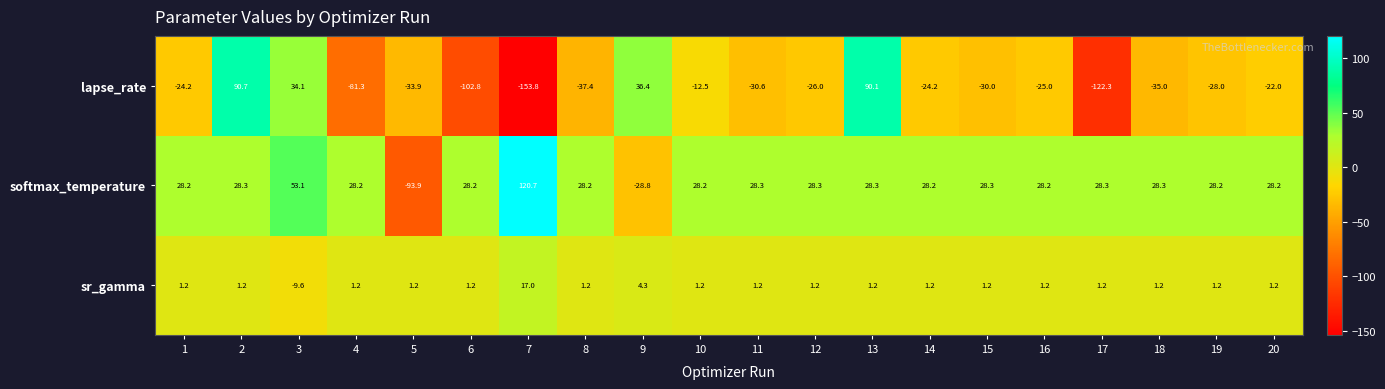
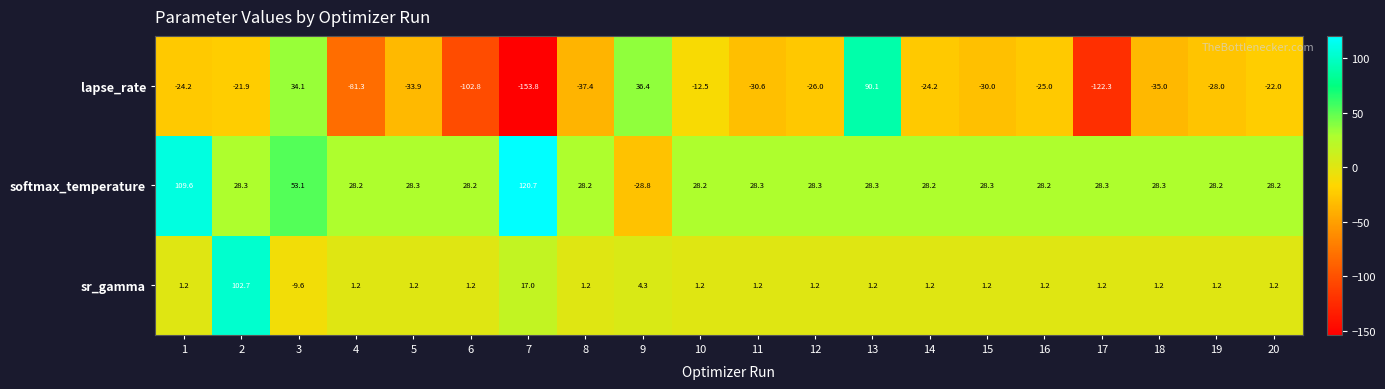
lapse_rate, 2: 90.7 -> -21.9
softmax_temperature, 1: 28.2 -> 109.6
softmax_temperature, 5: -93.9 -> 28.3
sr_gamma, 2: 1.2 -> 102.7
